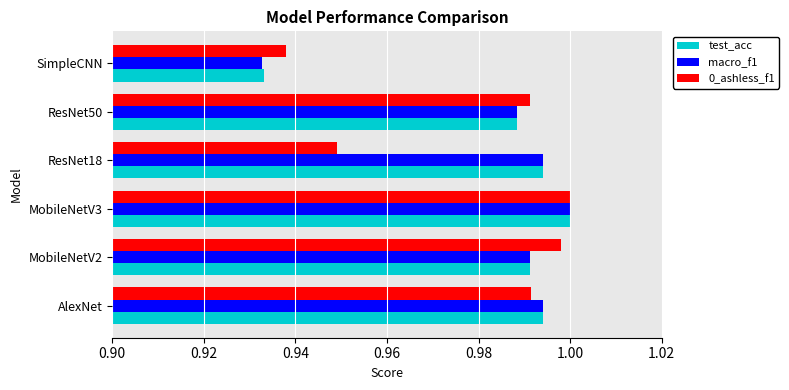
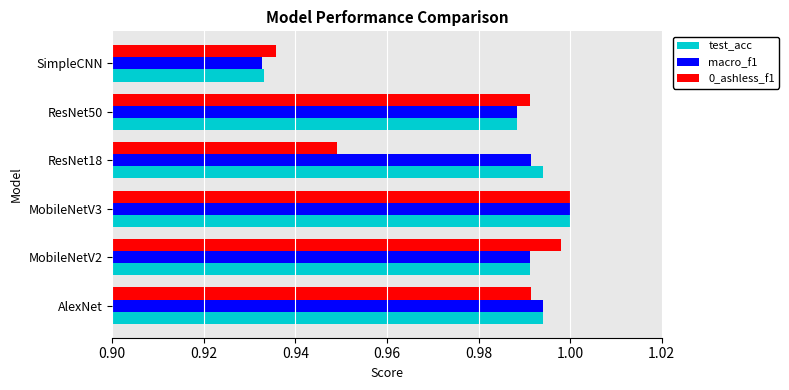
0_ashless_f1, SimpleCNN: 0.938 -> 0.936
macro_f1, ResNet18: 0.994 -> 0.992
